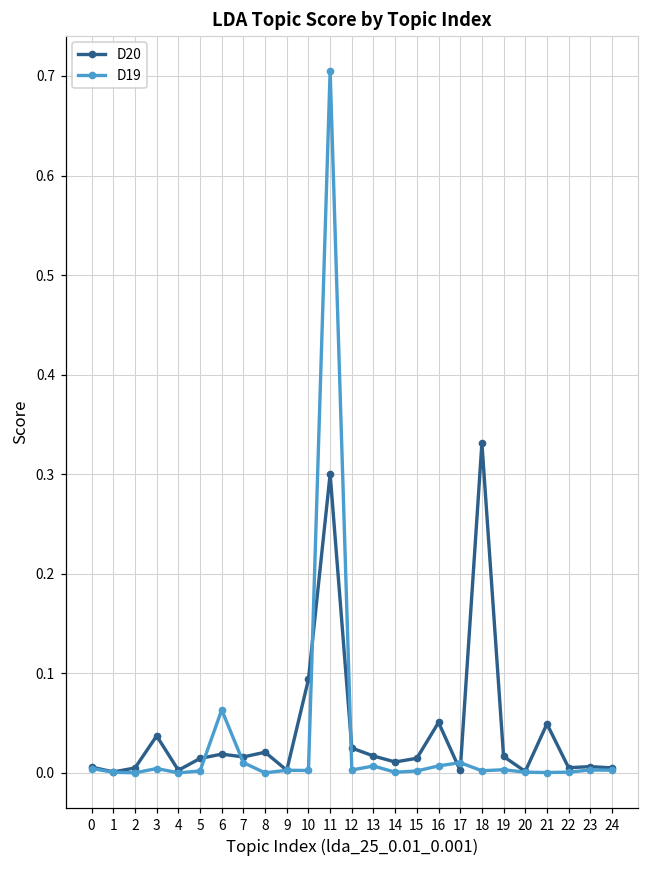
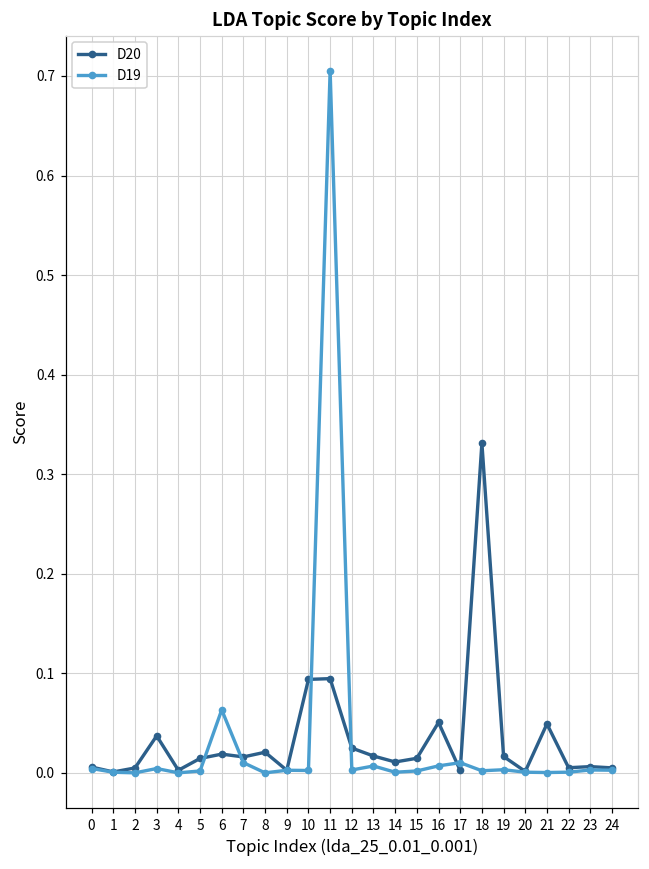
D20, 11: 0.30 -> 0.09
